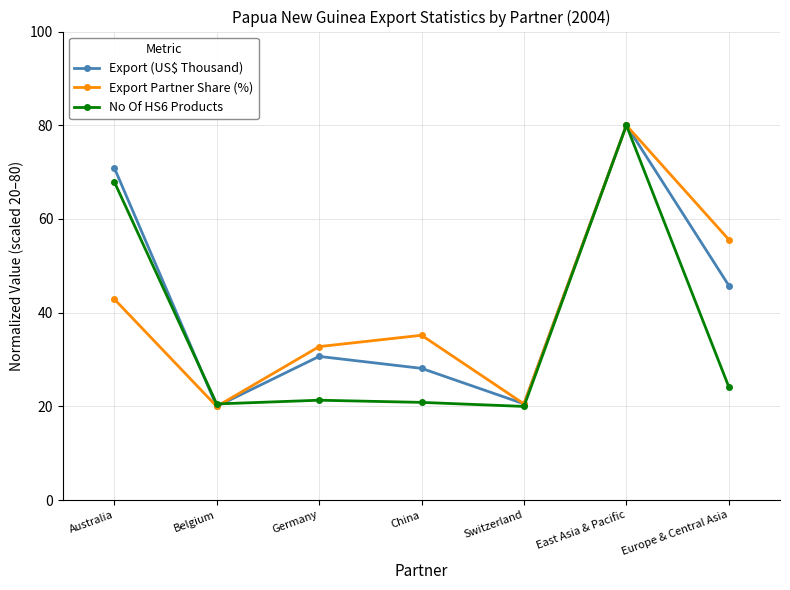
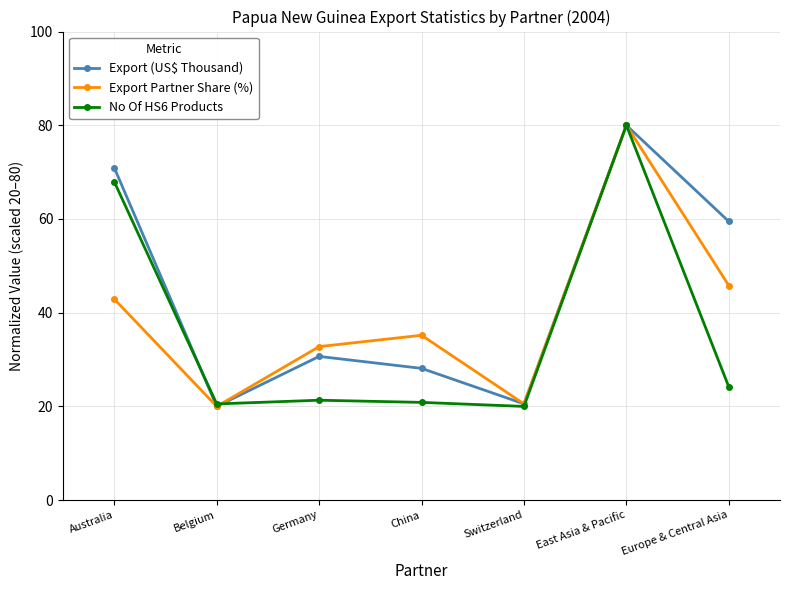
Export (US$ Thousand), Europe & Central Asia: 46 -> 59
Export Partner Share (%), Europe & Central Asia: 56 -> 46
